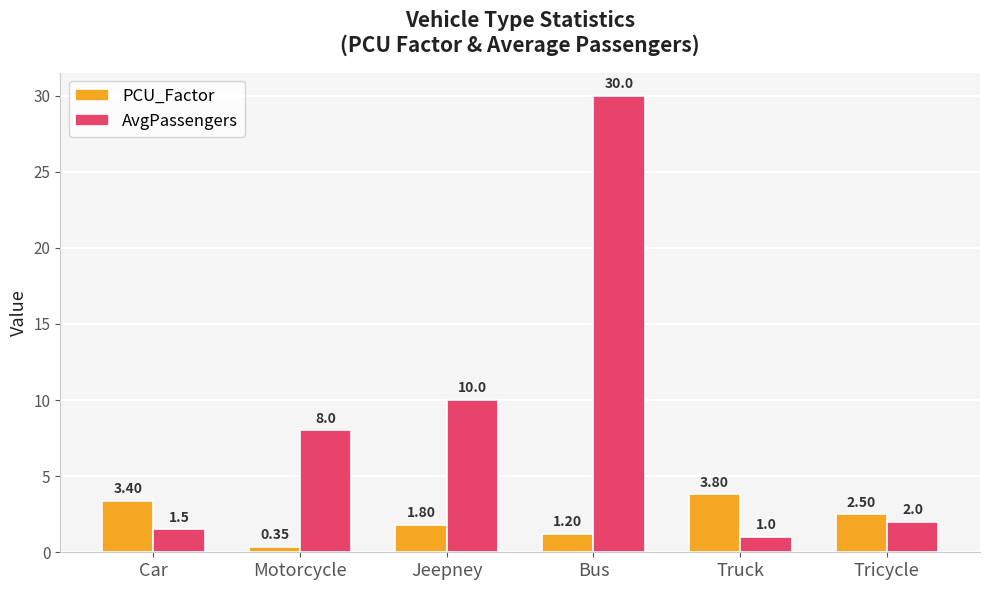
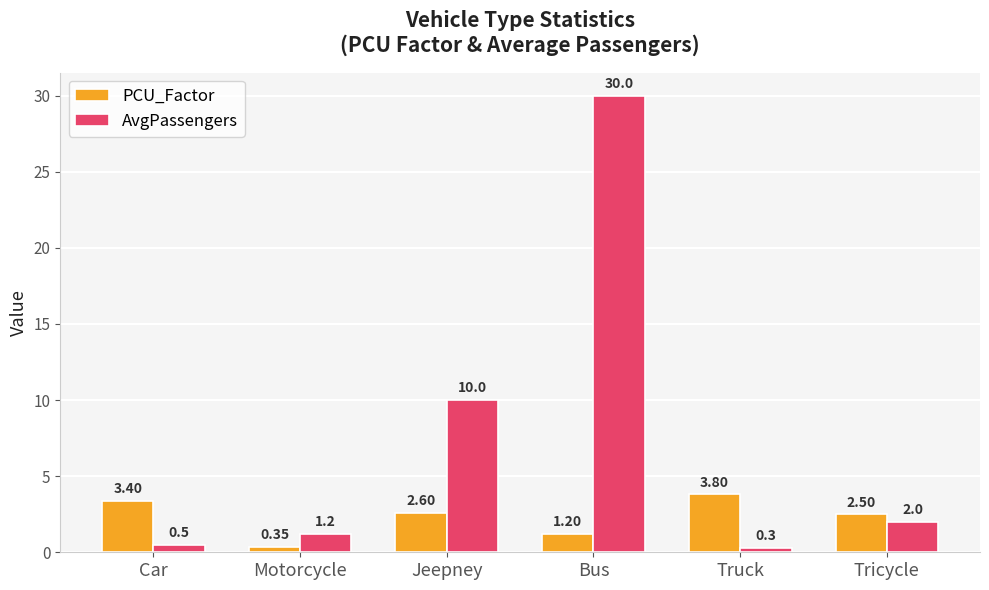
AvgPassengers, Car: 1.5 -> 0.5
AvgPassengers, Motorcycle: 8.0 -> 1.2
PCU_Factor, Jeepney: 1.80 -> 2.60
AvgPassengers, Truck: 1.0 -> 0.3
